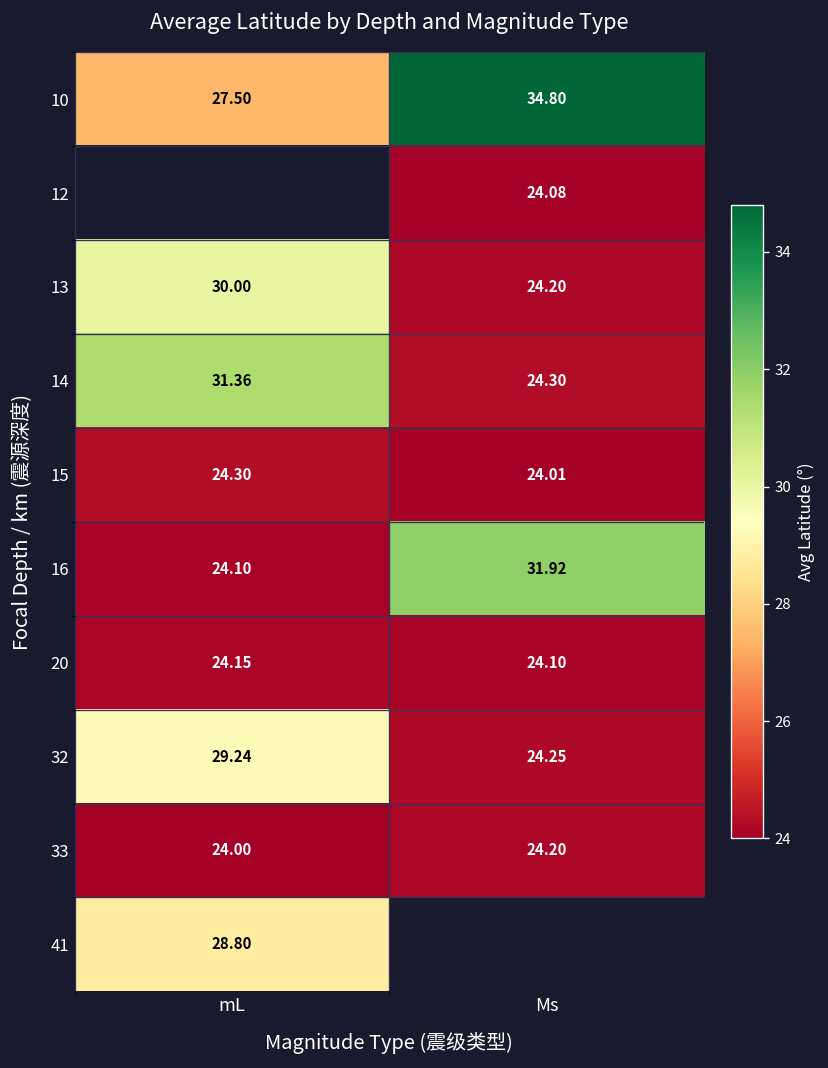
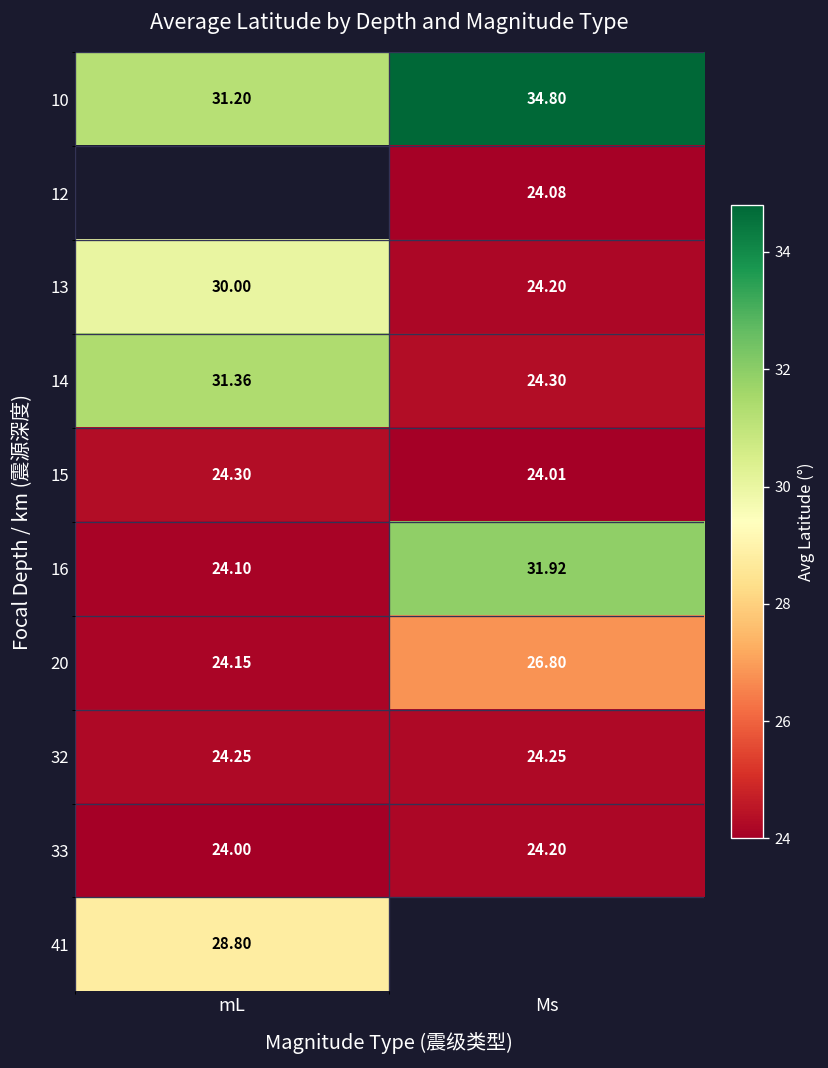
10, mL: 27.50 -> 31.20
20, Ms: 24.10 -> 26.80
32, mL: 29.24 -> 24.25
